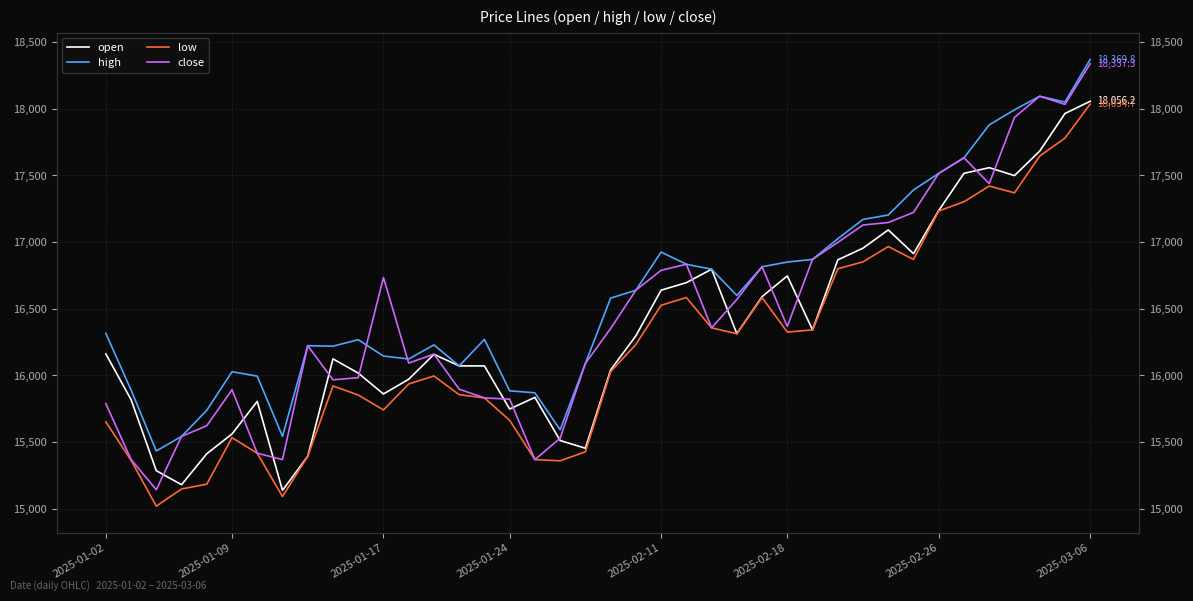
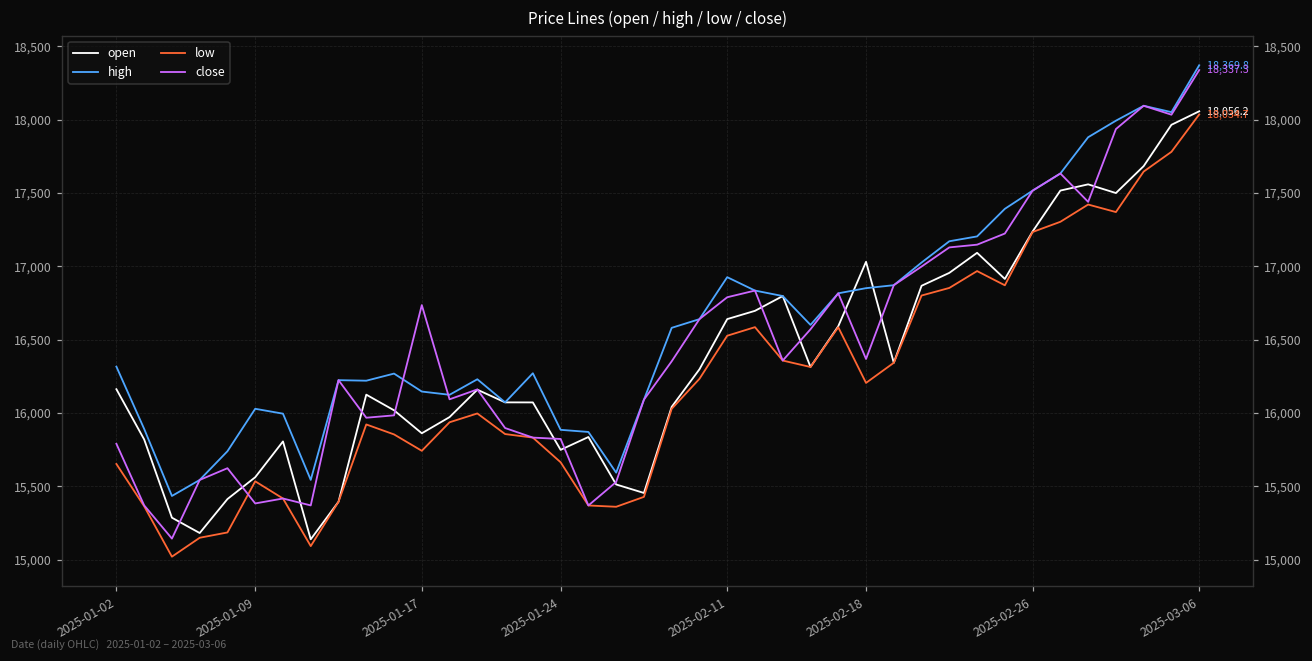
close, 2025-01-09: 15,890 -> 15,380
open, 2025-02-18: 16,750 -> 17,030
low, 2025-02-18: 16,330 -> 16,200
